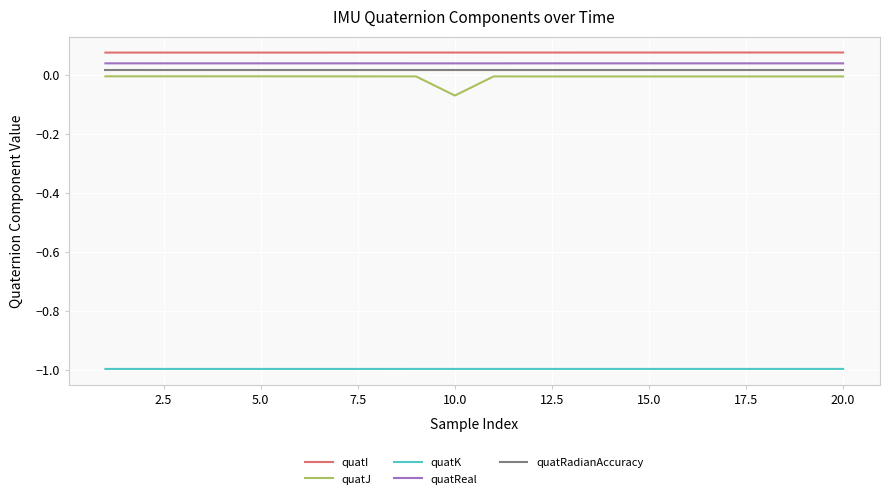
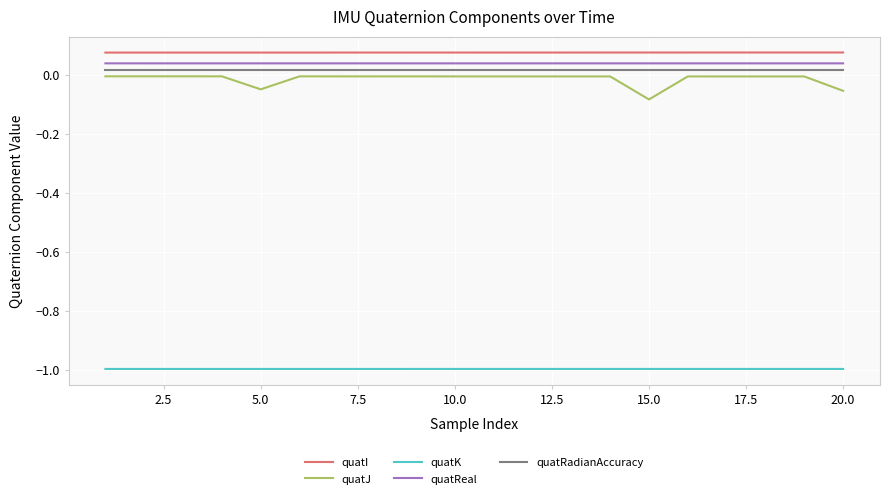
quatJ, 5.0: 0.00 -> -0.05
quatJ, 10.0: -0.07 -> 0.00
quatJ, 15.0: 0.00 -> -0.08
quatJ, 20.0: 0.00 -> -0.05
